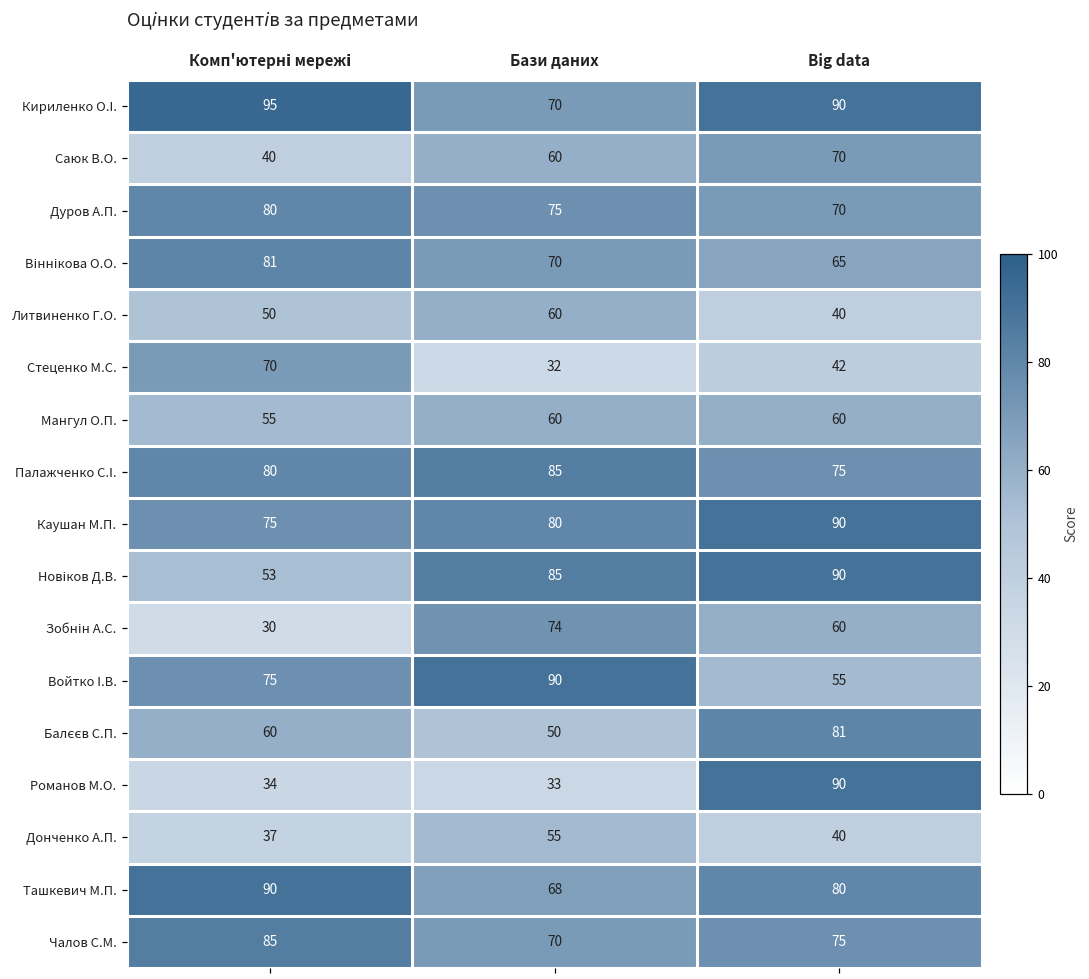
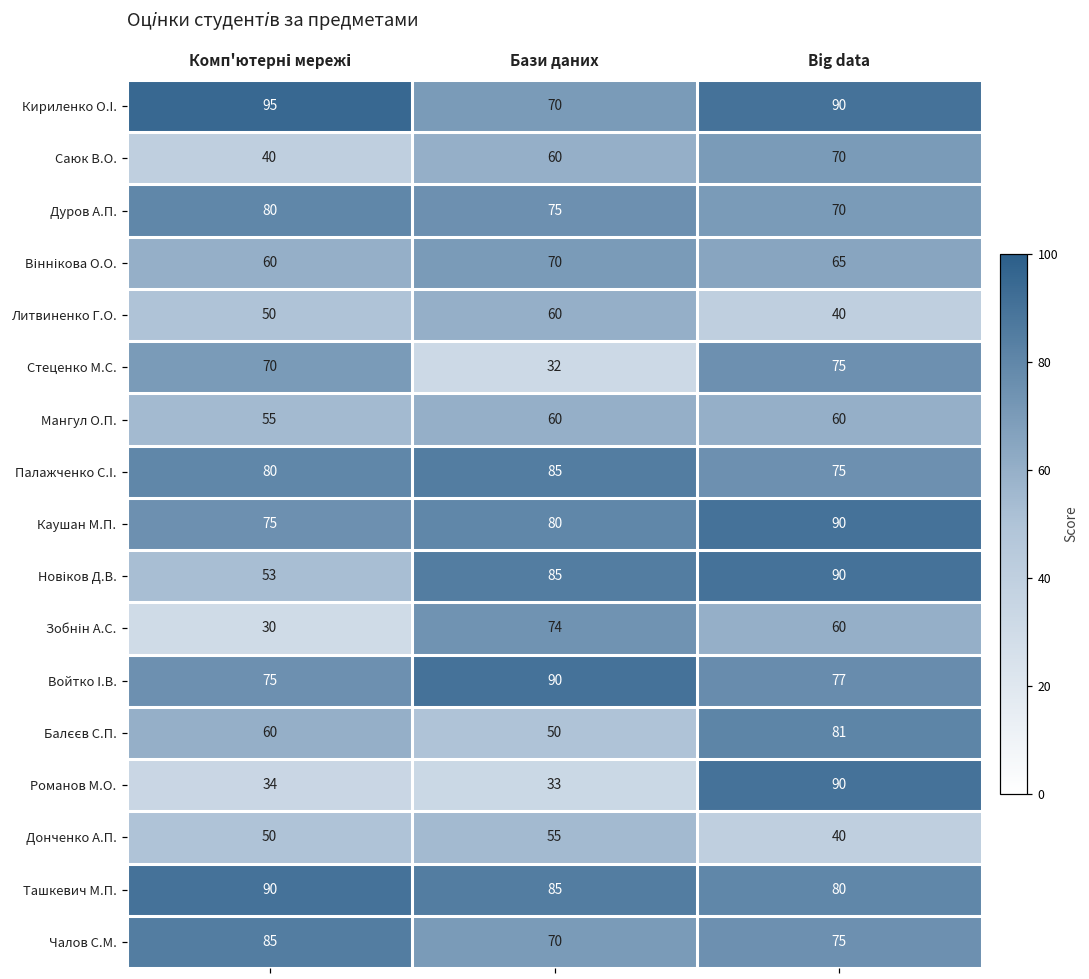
Віннікова О.О., Комп'ютерні мережі: 81 -> 60
Стеценко М.С., Big data: 42 -> 75
Войтко І.В., Big data: 55 -> 77
Донченко А.П., Комп'ютерні мережі: 37 -> 50
Ташкевич М.П., Бази даних: 68 -> 85
